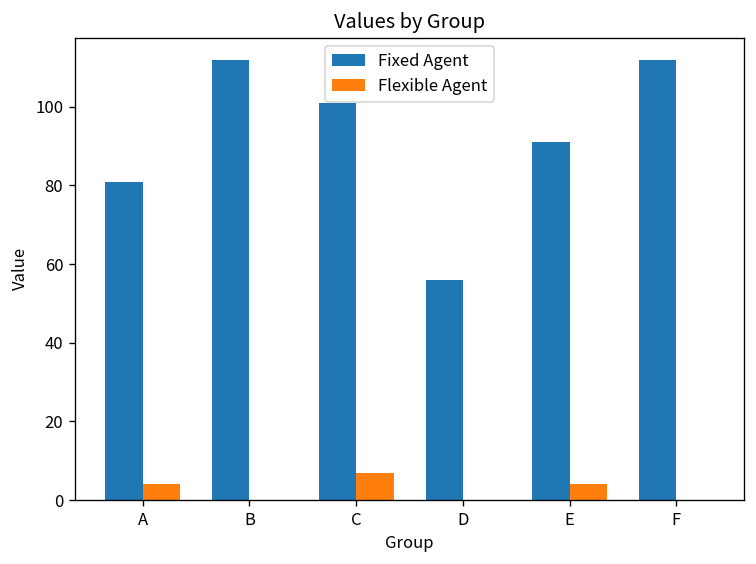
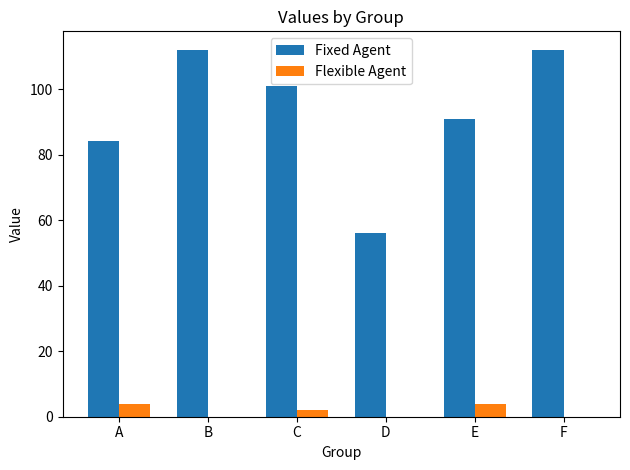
Fixed Agent, A: 81 -> 84
Flexible Agent, C: 7 -> 2
